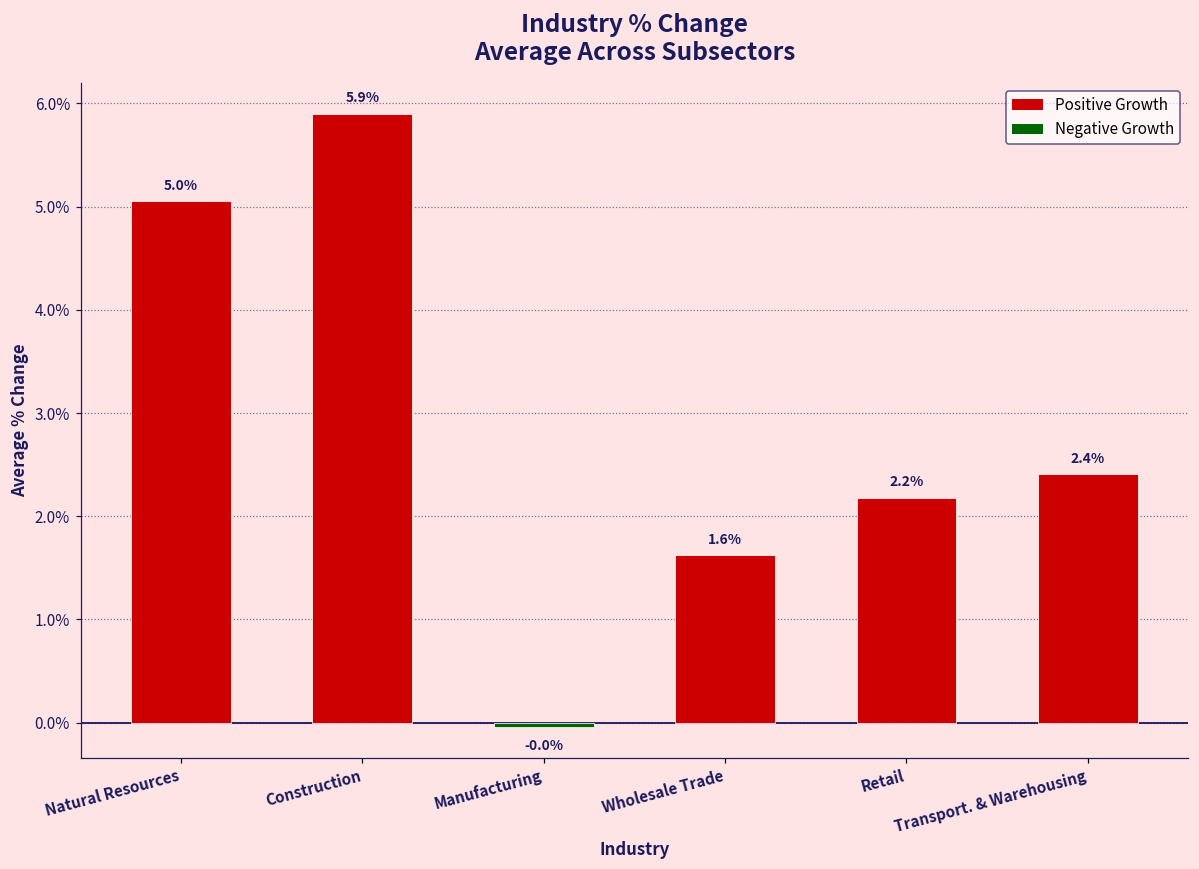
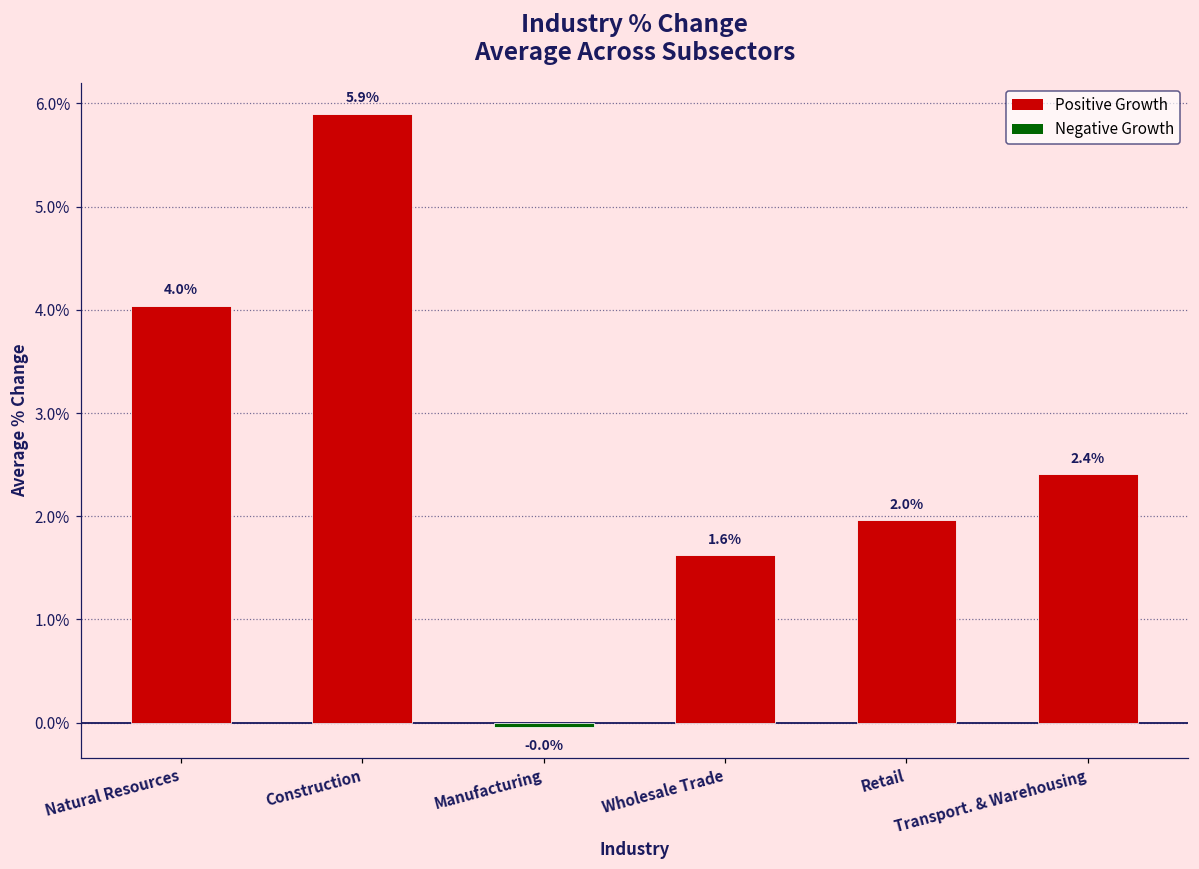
Natural Resources: 5.0% -> 4.0%
Retail: 2.2% -> 2.0%
